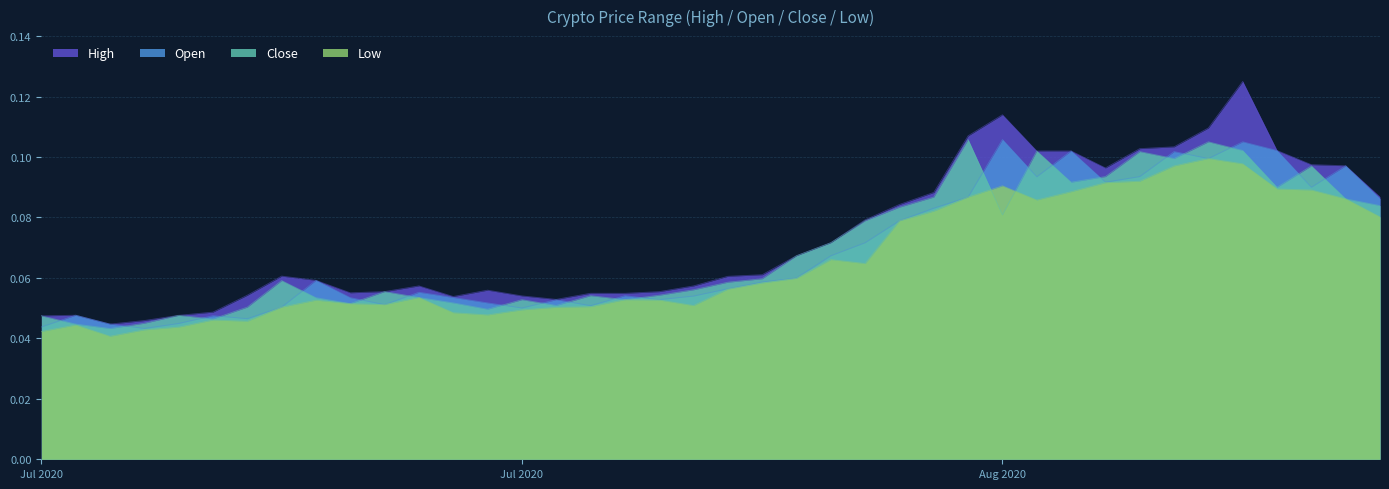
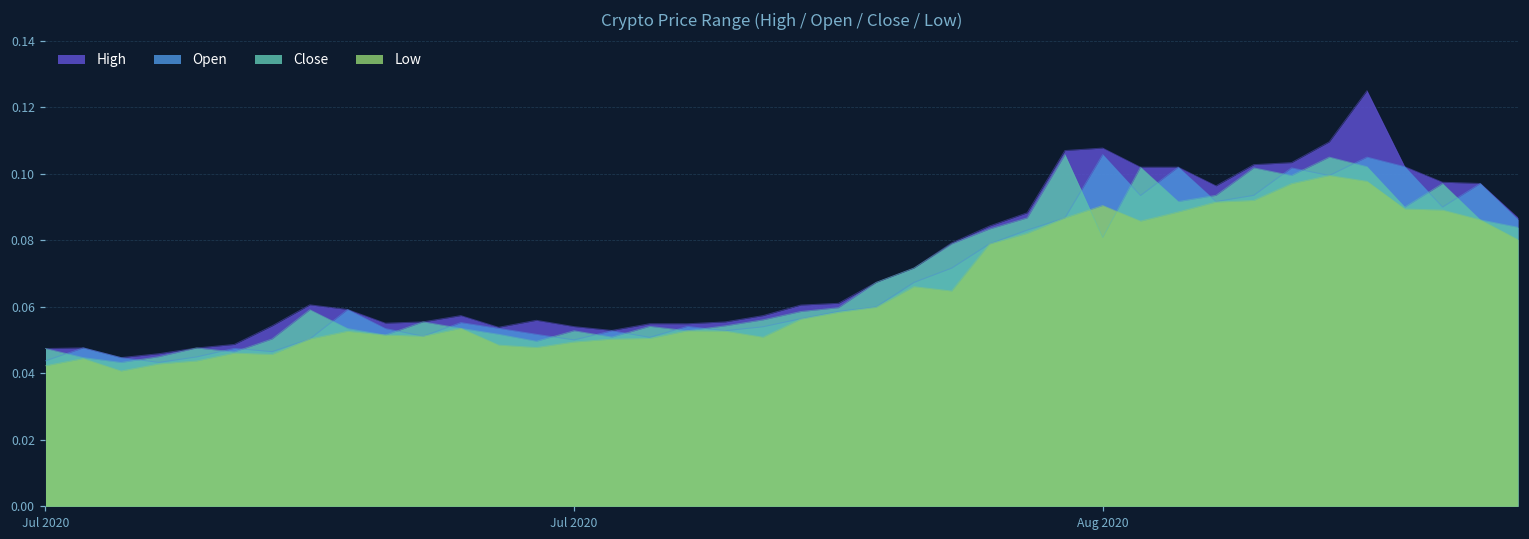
High, Aug 2020: 0.114 -> 0.108
